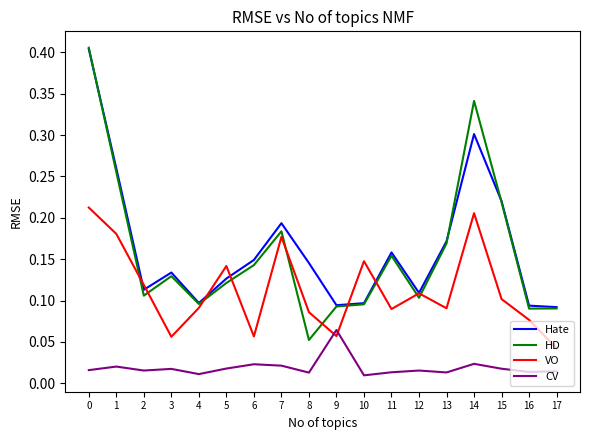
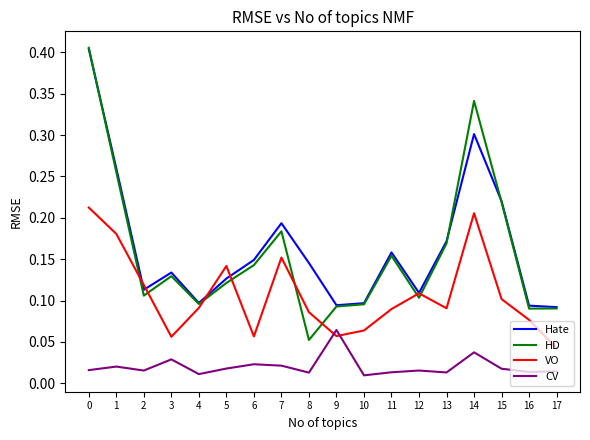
CV, 3: 0.02 -> 0.03
VO, 7: 0.18 -> 0.15
VO, 10: 0.15 -> 0.06
CV, 14: 0.02 -> 0.04
